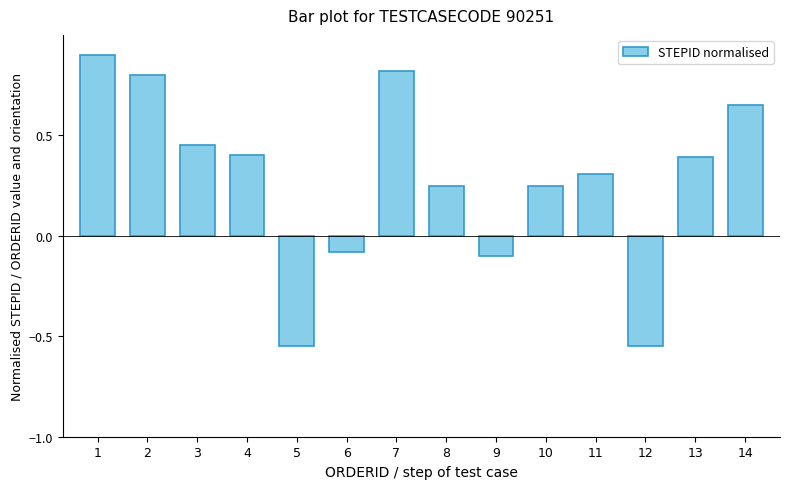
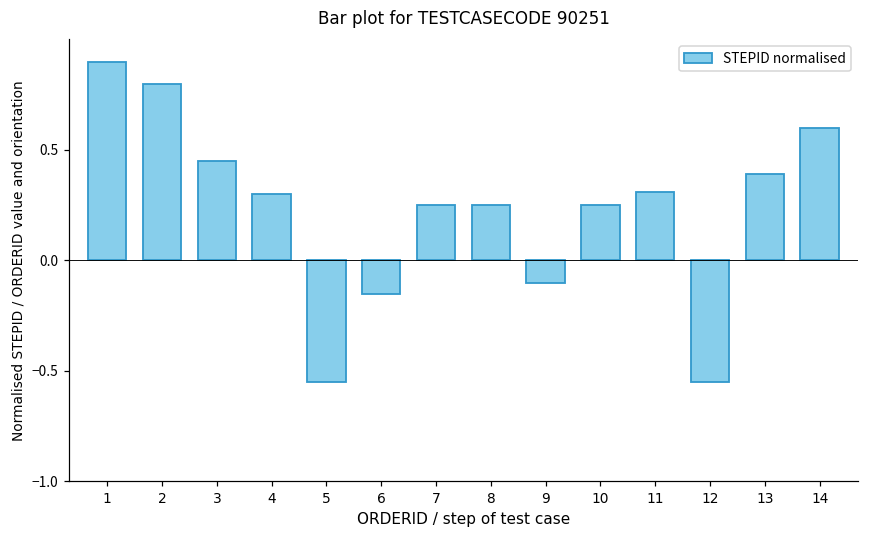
4: 0.4 -> 0.3
6: -0.08 -> -0.15
7: 0.82 -> 0.25
14: 0.65 -> 0.60
